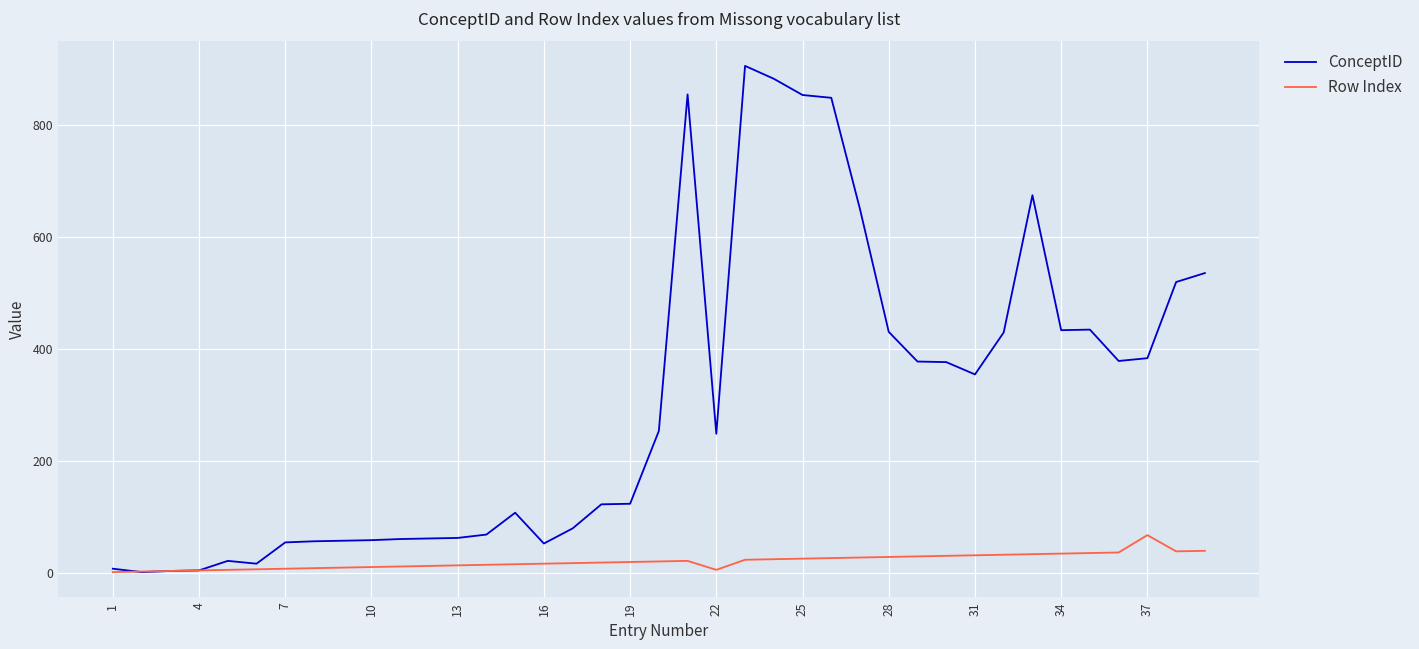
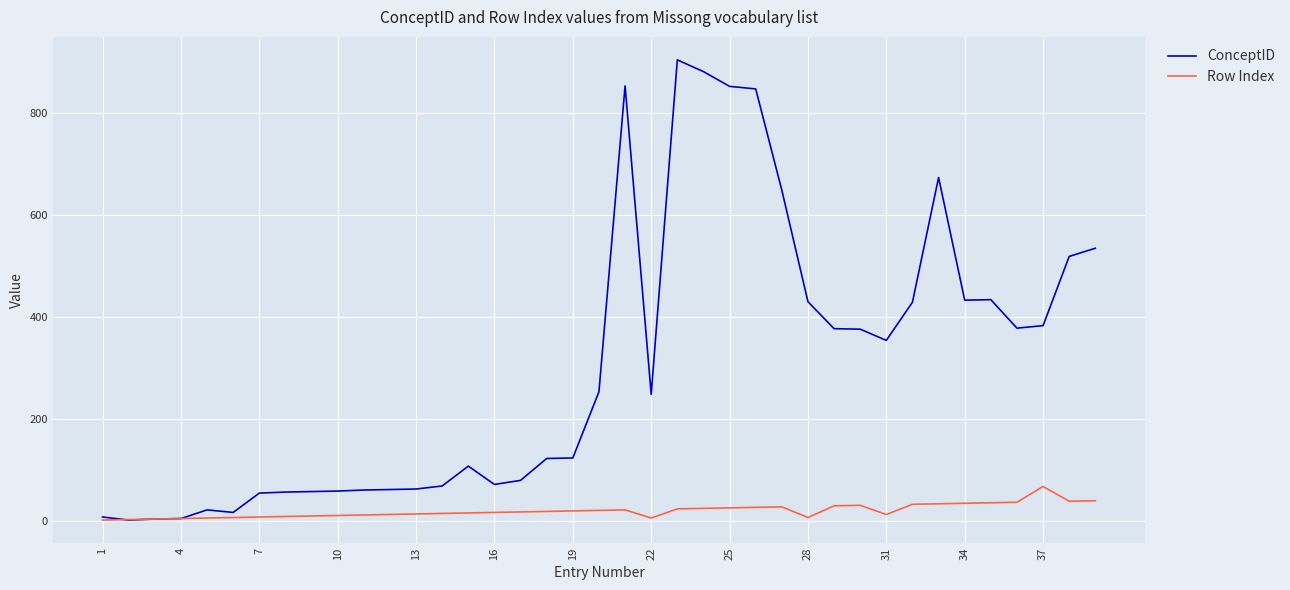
ConceptID, 16: 50 -> 70
Row Index, 28: 30 -> 10
Row Index, 31: 30 -> 10
